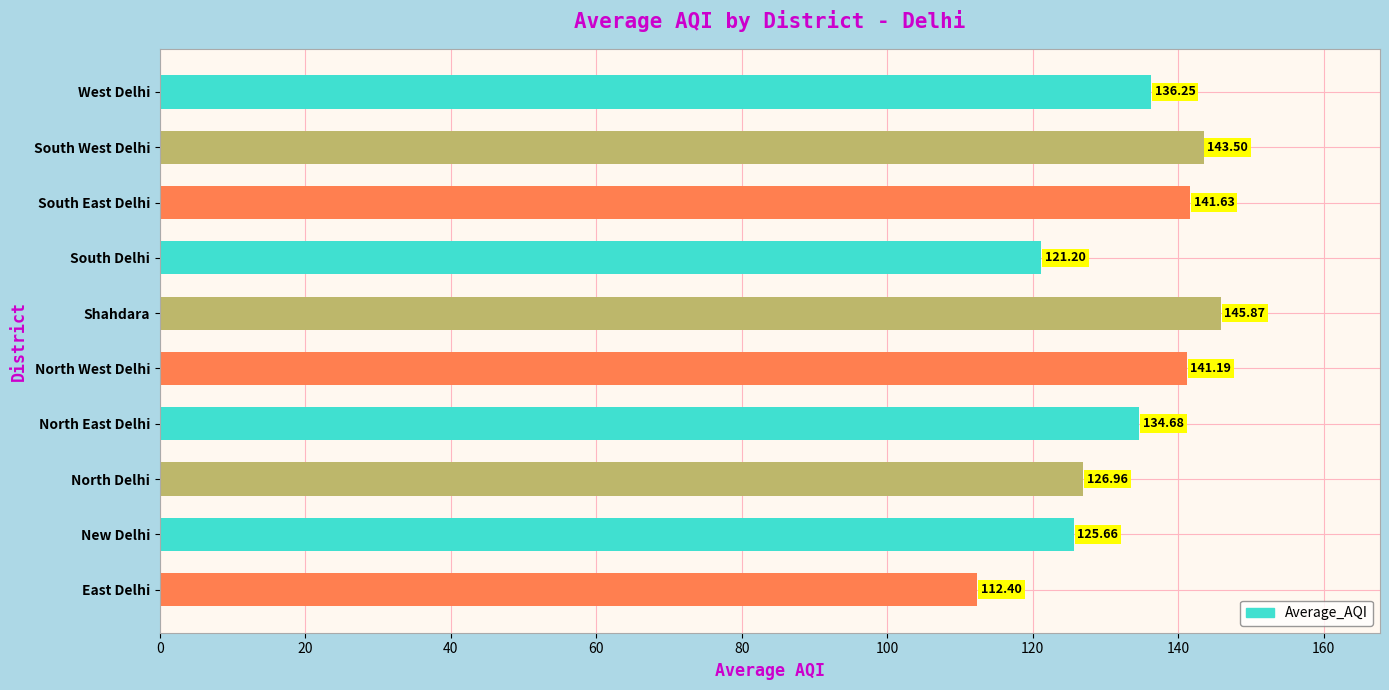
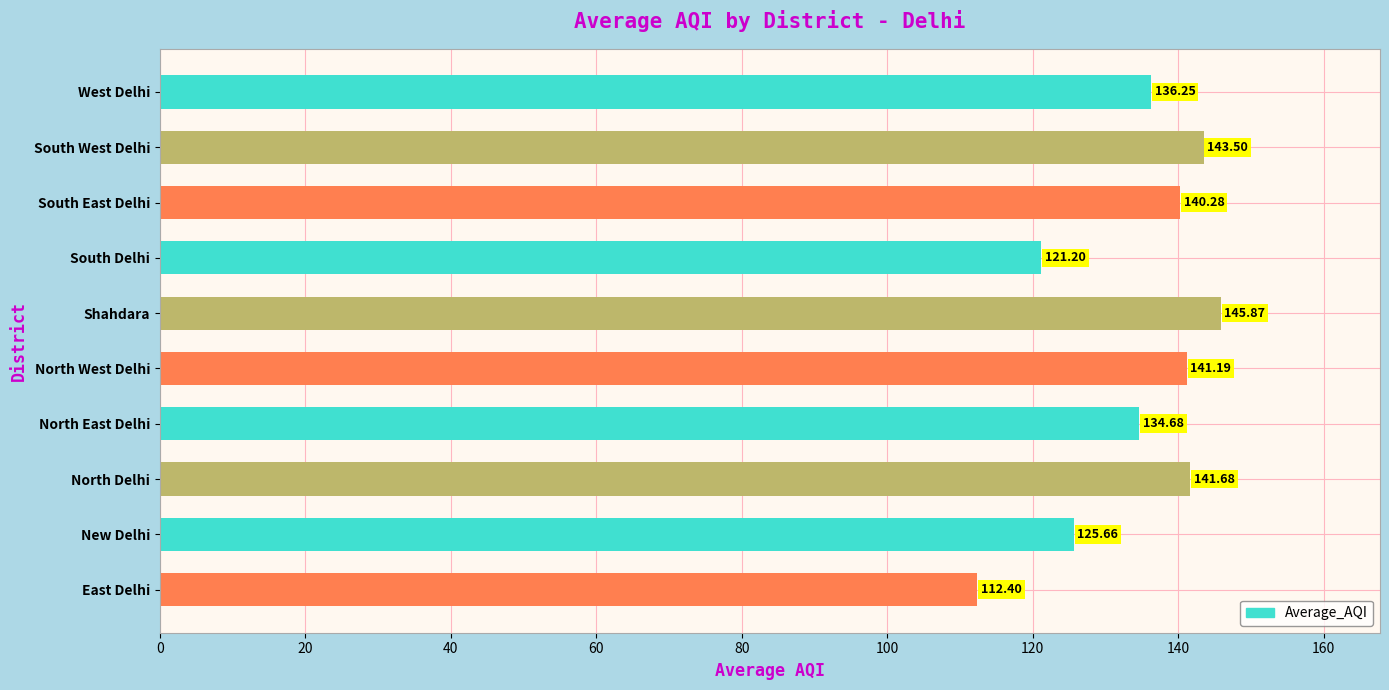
South East Delhi: 141.63 -> 140.28
North Delhi: 126.96 -> 141.68
